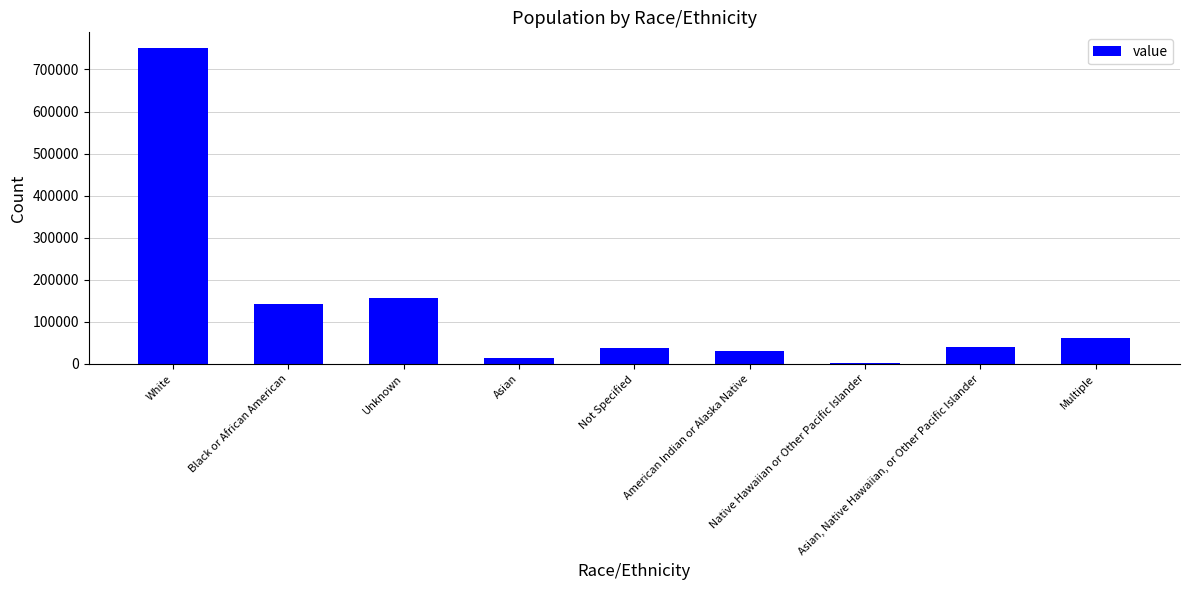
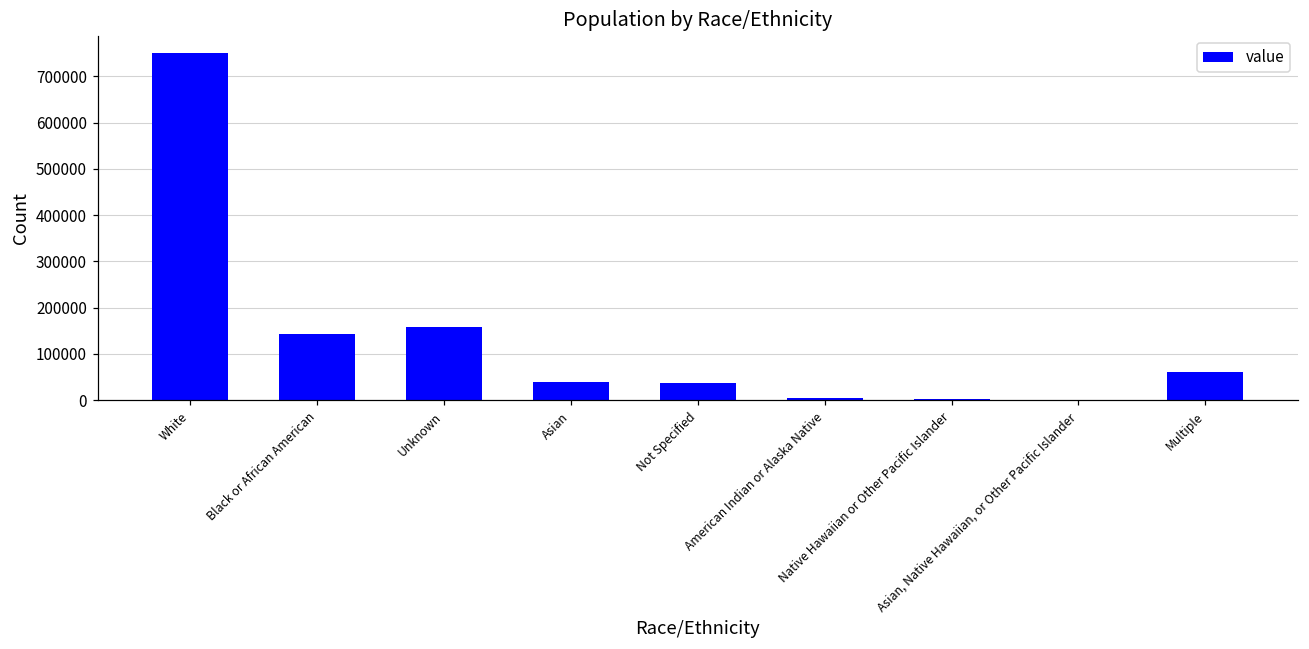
Asian: 10000 -> 40000
American Indian or Alaska Native: 30000 -> 10000
Asian, Native Hawaiian, or Other Pacific Islander: 40000 -> 0
